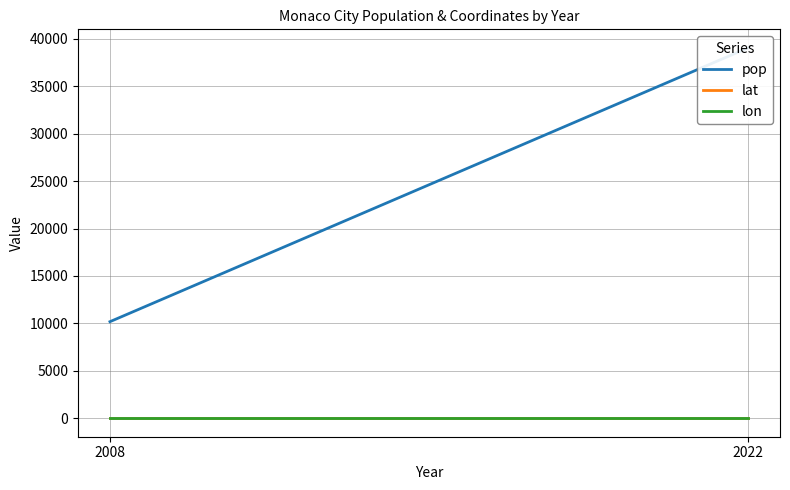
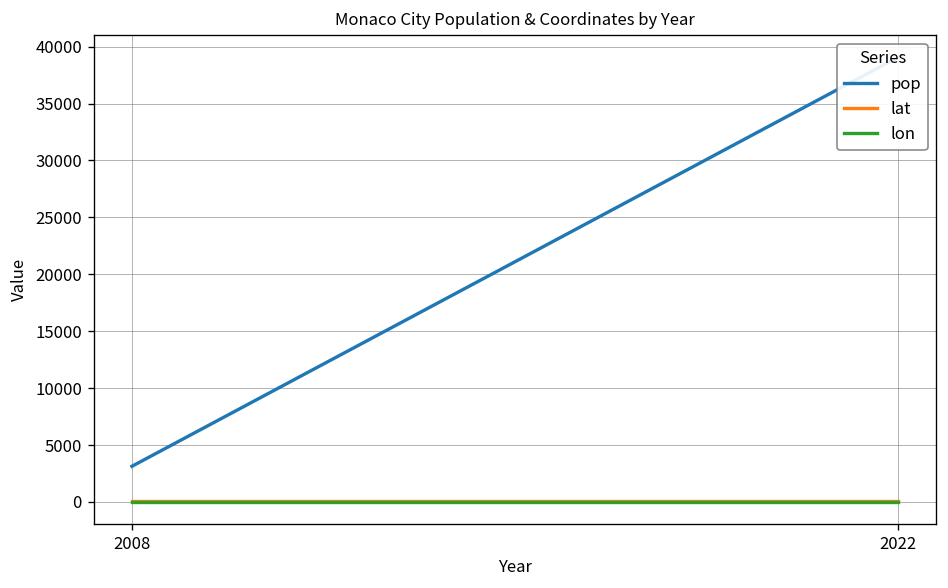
pop, 2008: 10000 -> 3000
